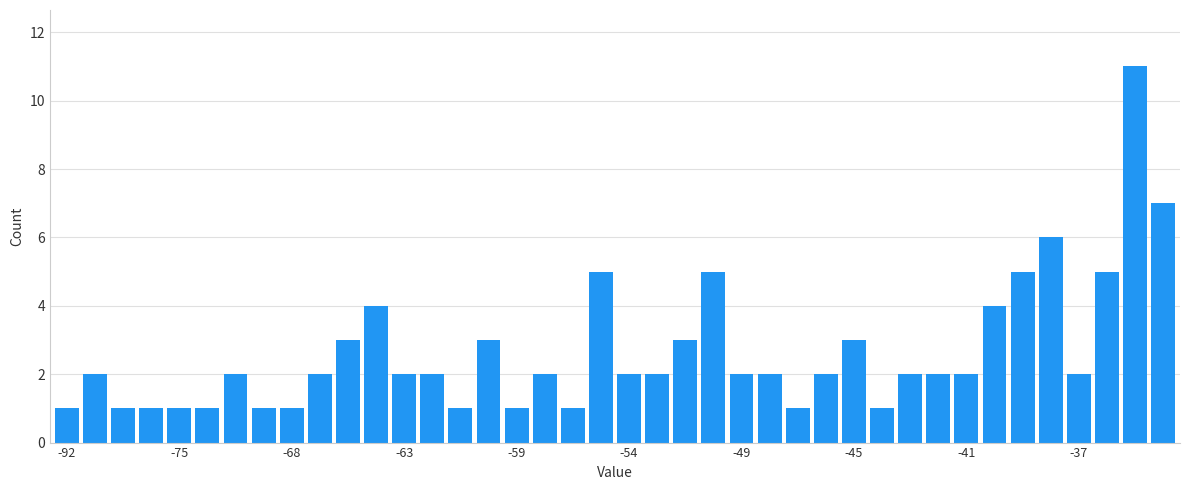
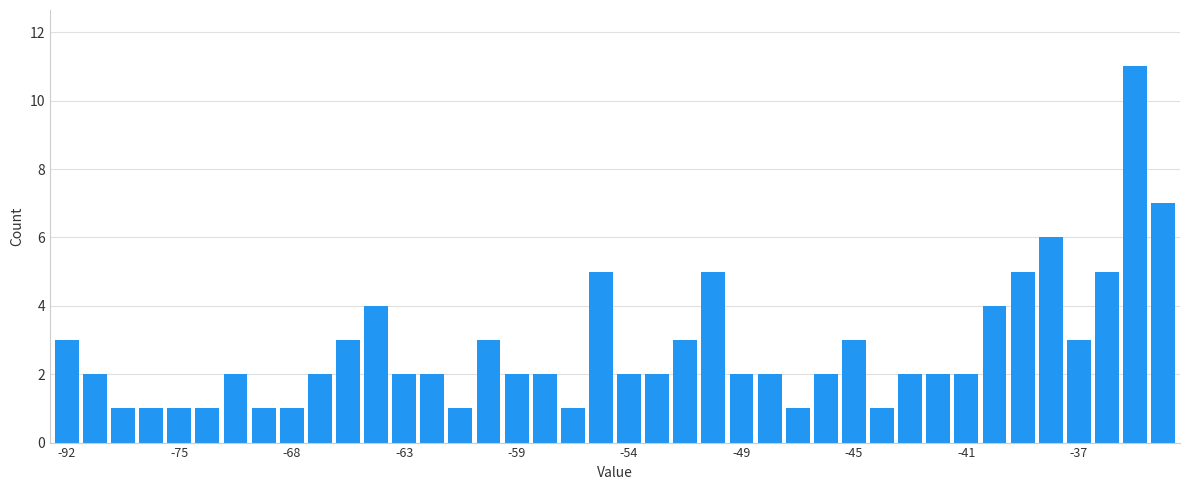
-92: 1 -> 3
-59: 1 -> 2
-37: 2 -> 3
